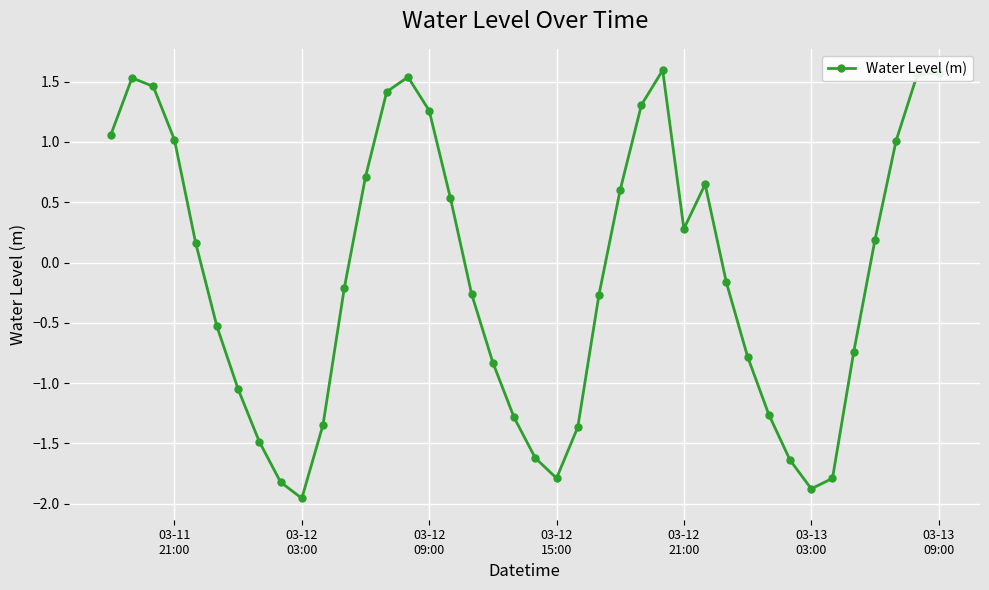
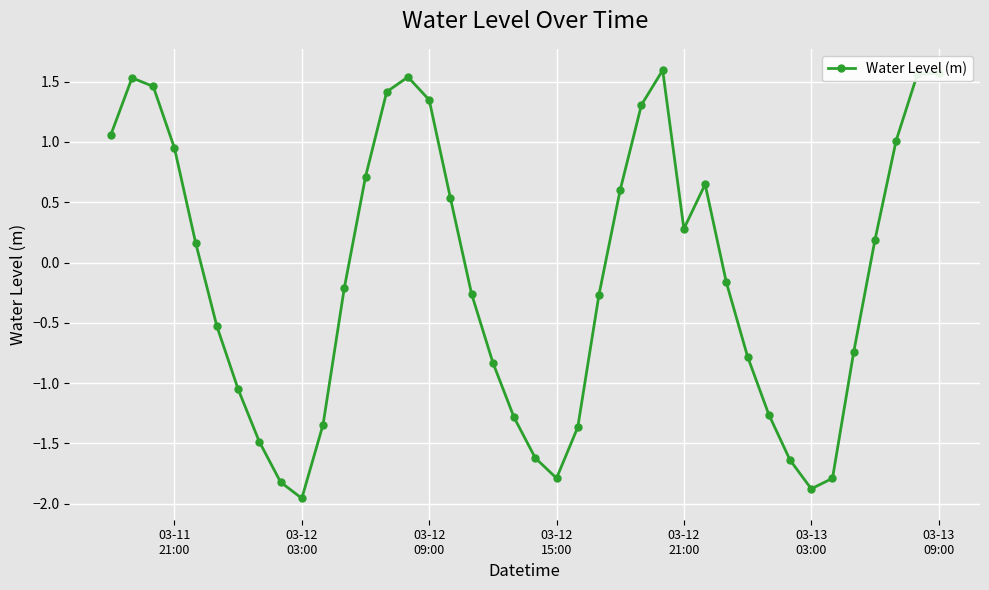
03-11 21:00: 1.02 -> 0.95
03-12 09:00: 1.26 -> 1.35
